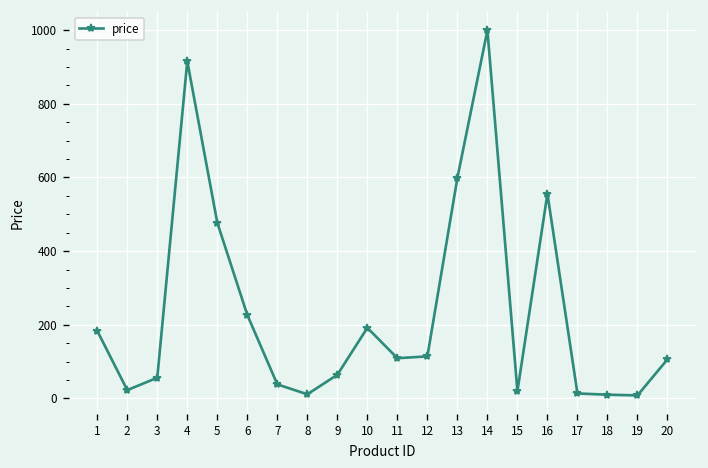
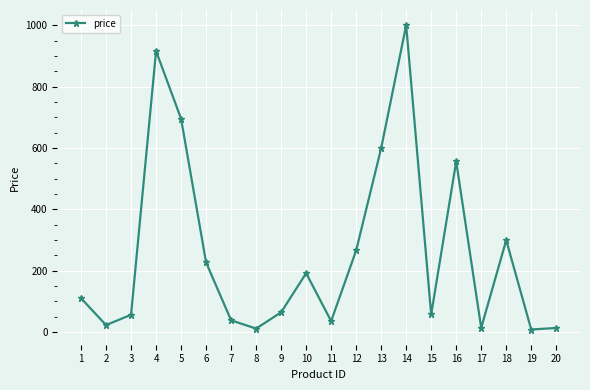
1: 180 -> 110
5: 480 -> 700
11: 110 -> 40
12: 110 -> 270
15: 20 -> 60
18: 10 -> 300
20: 110 -> 10
